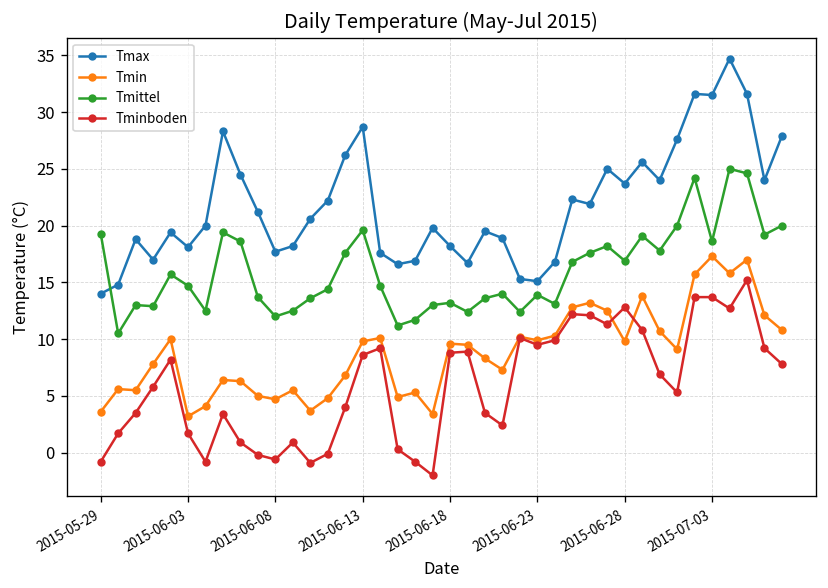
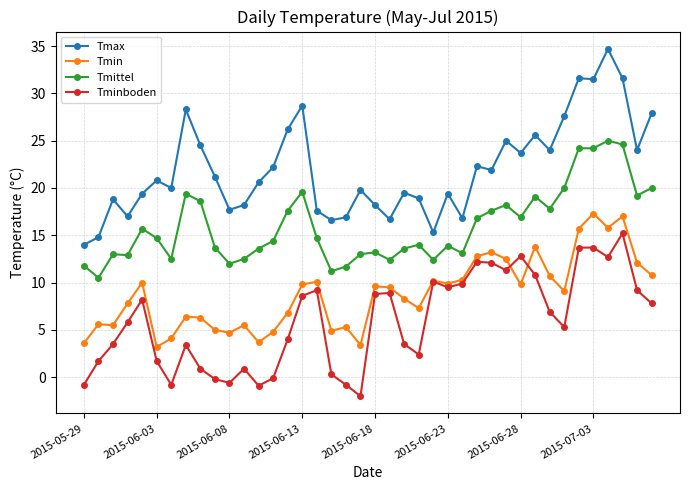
Tmittel, 2015-05-29: 19 -> 12
Tmax, 2015-06-03: 18 -> 21
Tmax, 2015-06-23: 15 -> 19
Tmittel, 2015-07-03: 19 -> 24
